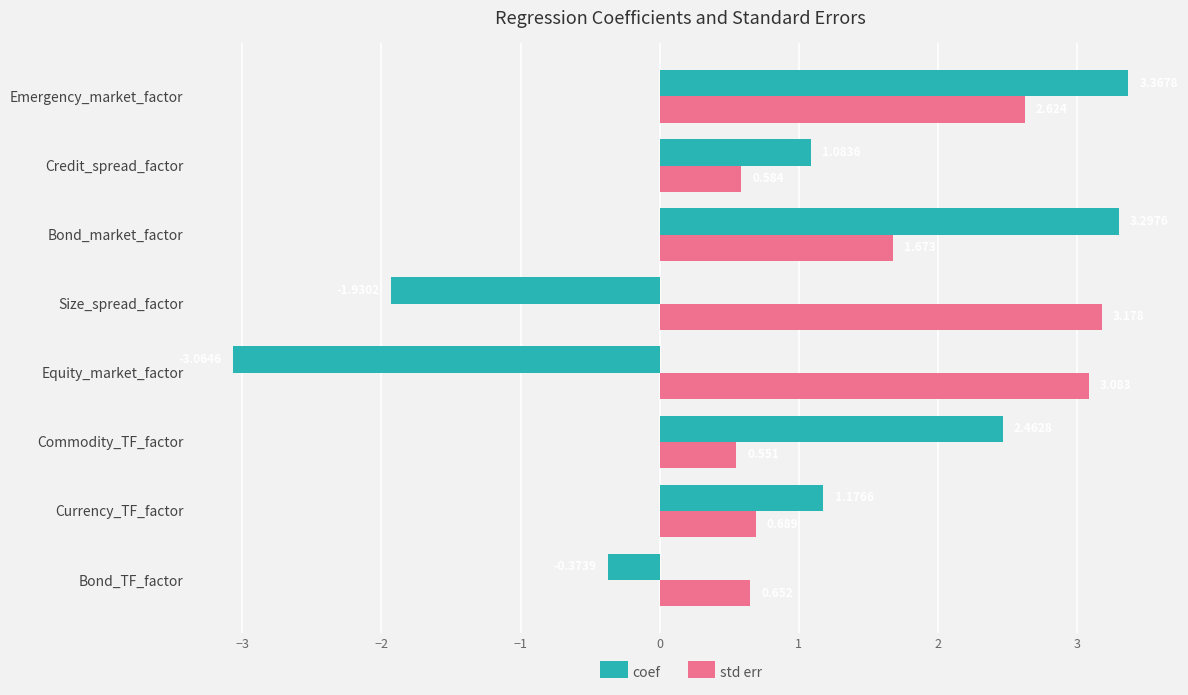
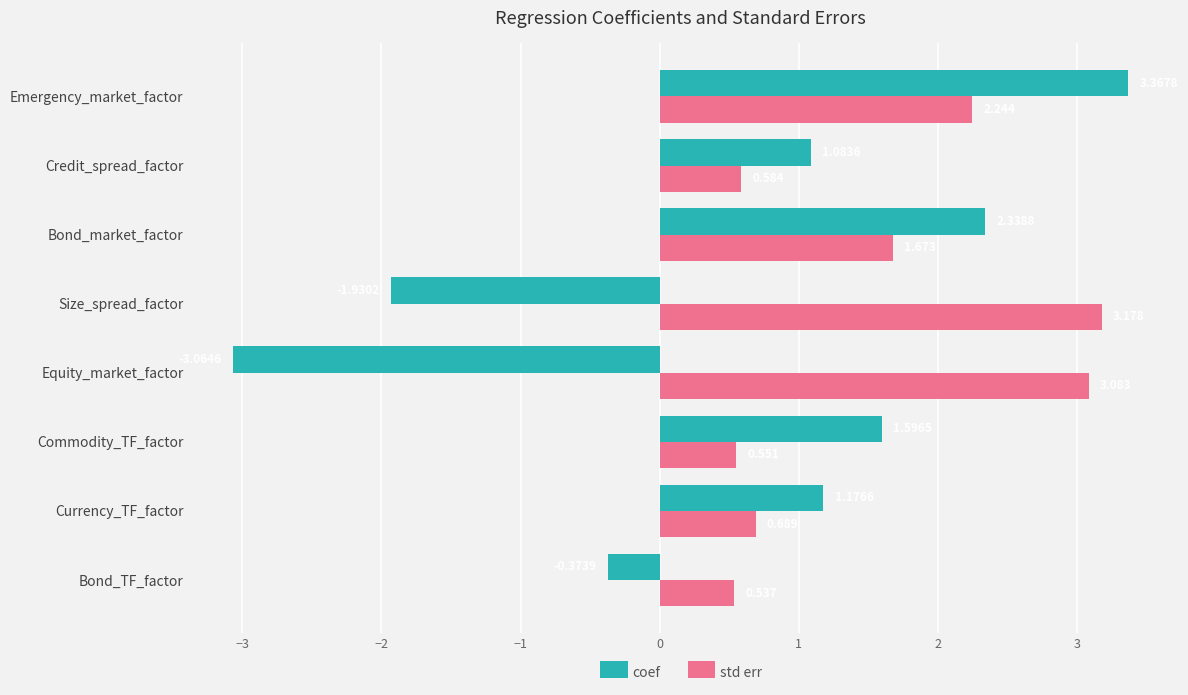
std err, Emergency_market_factor: 2.62 -> 2.24
coef, Bond_market_factor: 3.30 -> 2.34
coef, Commodity_TF_factor: 2.46 -> 1.60
std err, Bond_TF_factor: 0.65 -> 0.54
